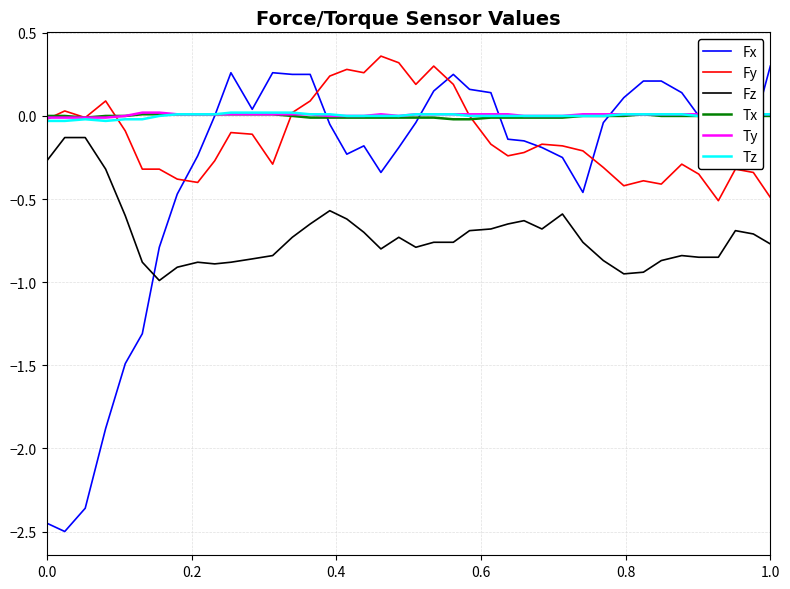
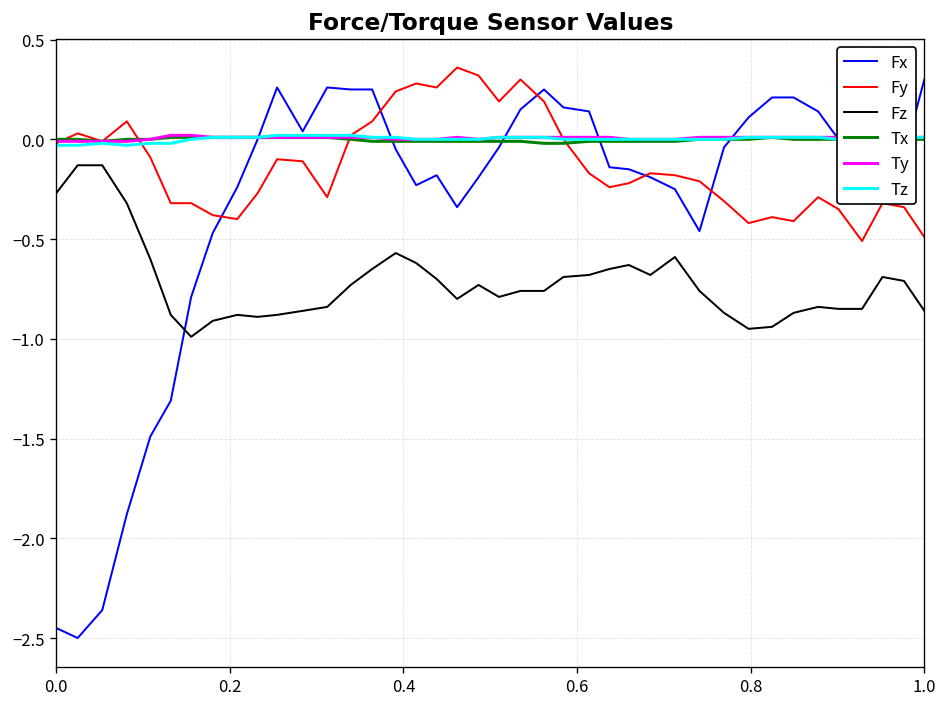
Fz, 1.0: -0.77 -> -0.86
